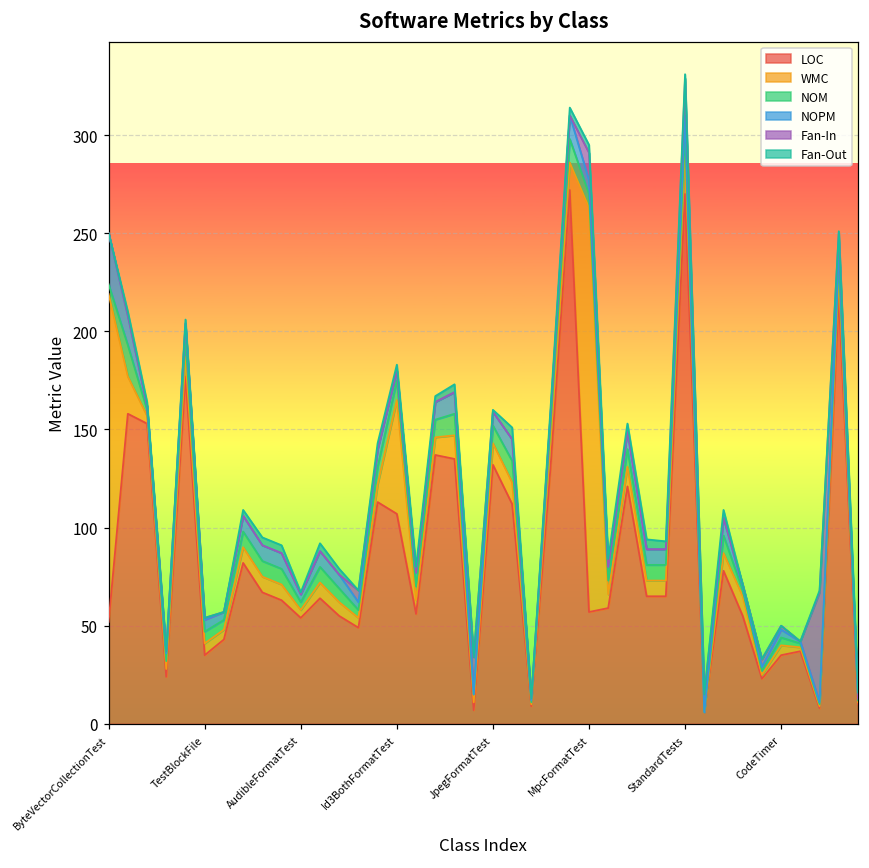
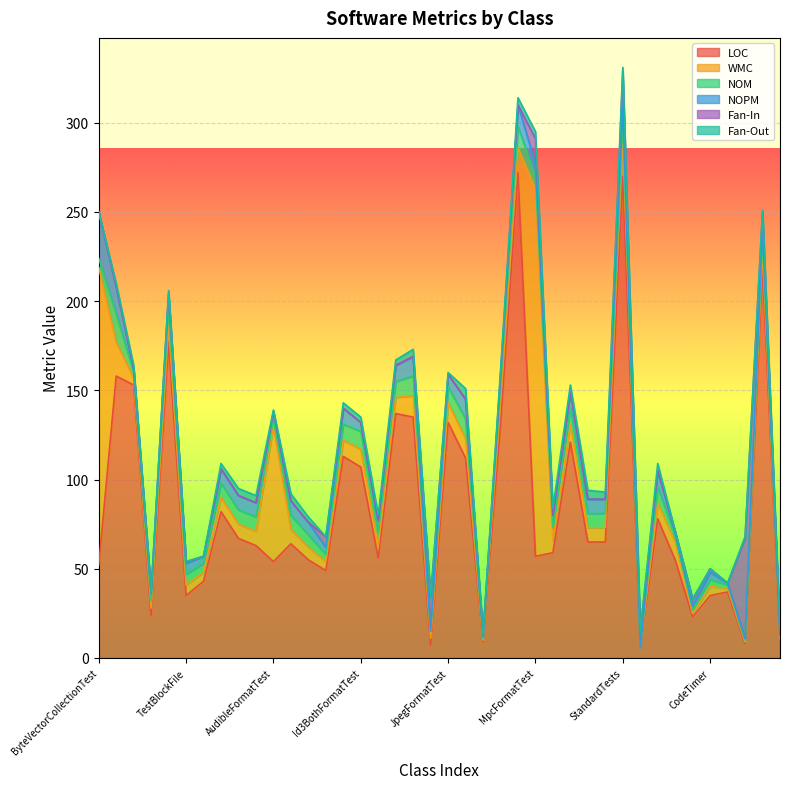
WMC, AudibleFormatTest: 4 -> 76
WMC, Id3BothFormatTest: 58 -> 10
